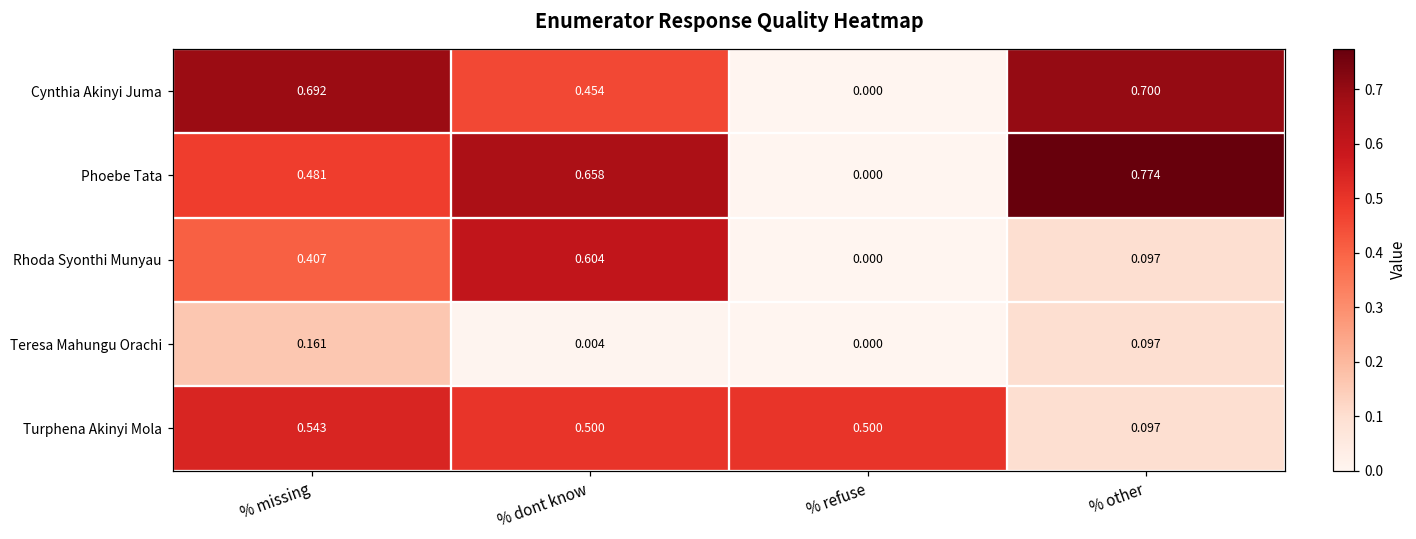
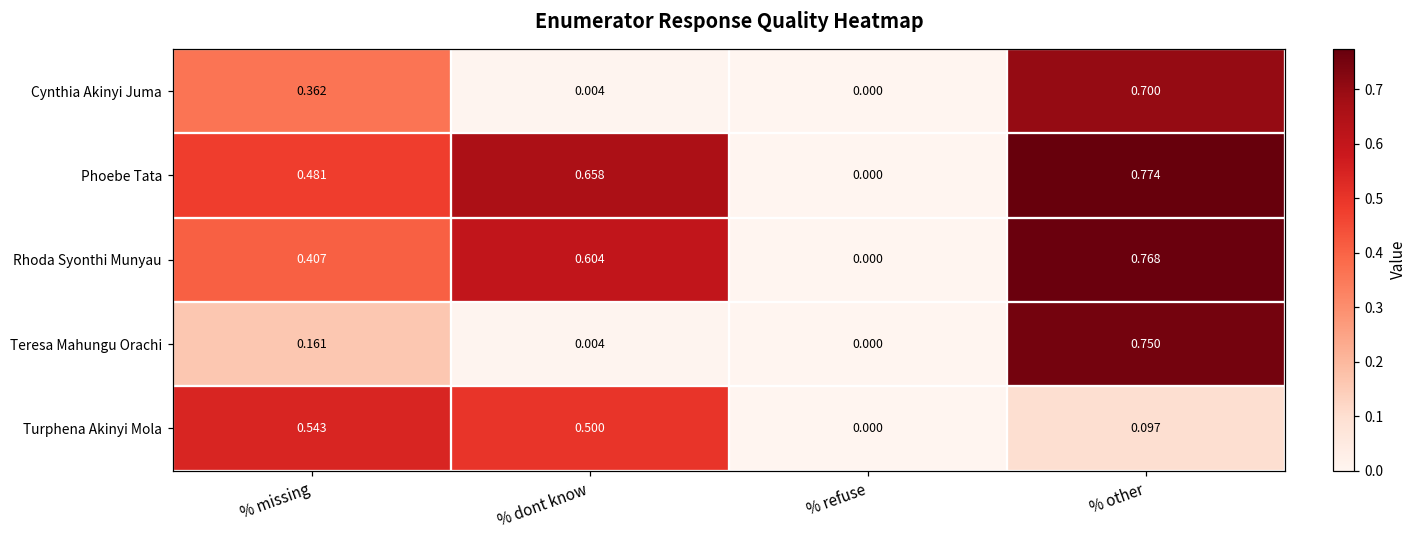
Cynthia Akinyi Juma, % missing: 0.692 -> 0.362
Cynthia Akinyi Juma, % dont know: 0.454 -> 0.004
Rhoda Syonthi Munyau, % other: 0.097 -> 0.768
Teresa Mahungu Orachi, % other: 0.097 -> 0.750
Turphena Akinyi Mola, % refuse: 0.500 -> 0.000
